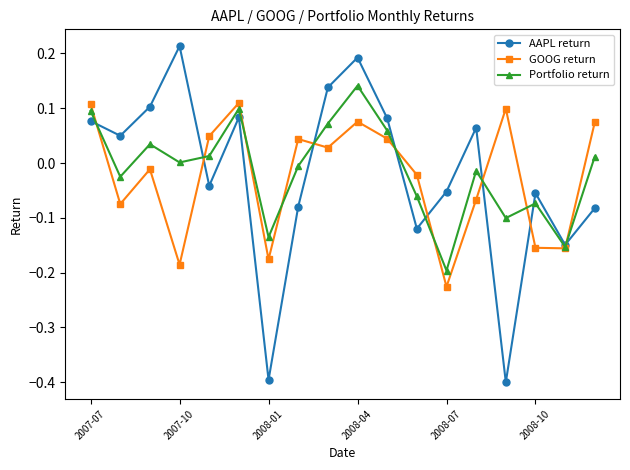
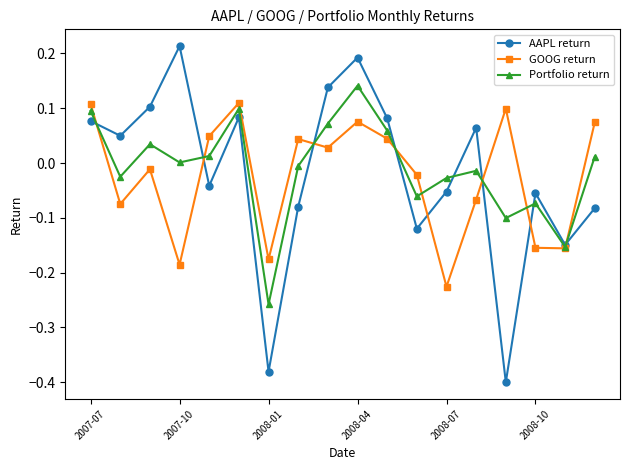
AAPL return, 2008-01: -0.40 -> -0.38
Portfolio return, 2008-01: -0.14 -> -0.26
Portfolio return, 2008-07: -0.20 -> -0.03
